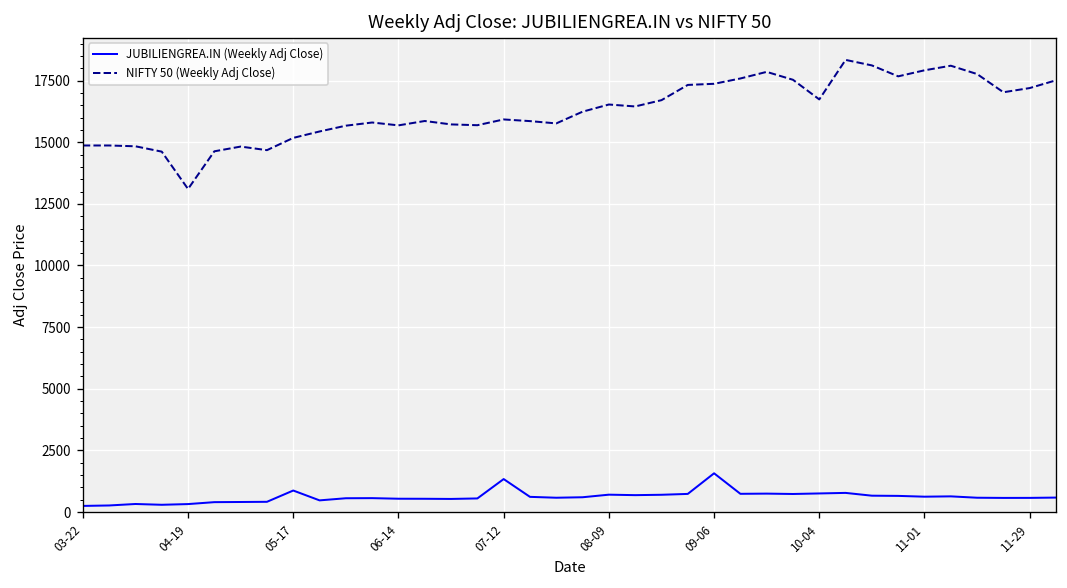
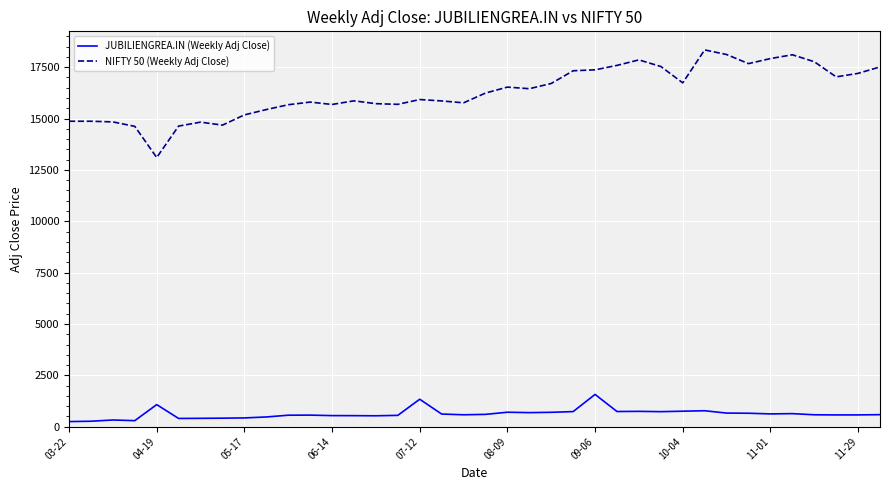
JUBILIENGREA.IN (Weekly Adj Close), 04-19: 300 -> 1100
JUBILIENGREA.IN (Weekly Adj Close), 05-17: 900 -> 400
